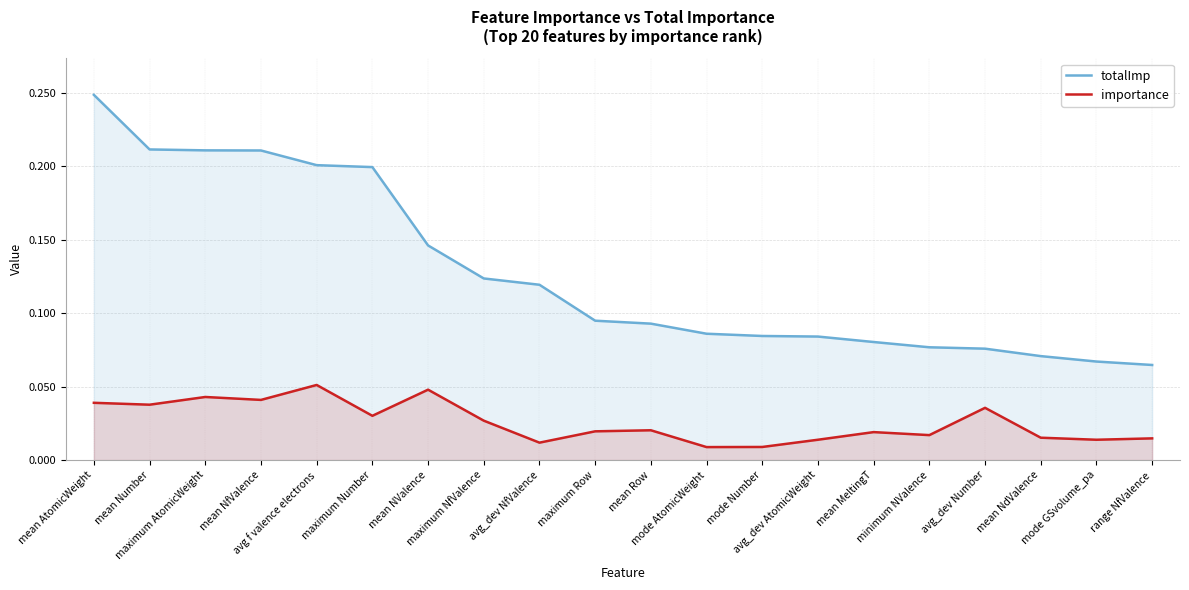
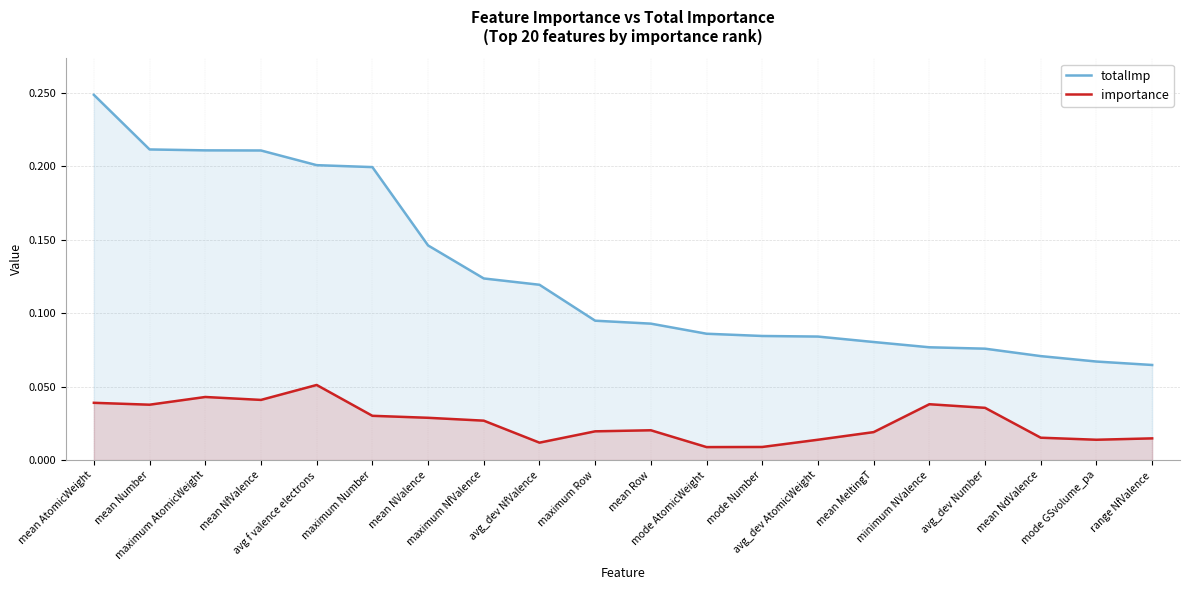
importance, mean NValence: 0.048 -> 0.029
importance, minimum NValence: 0.017 -> 0.038
